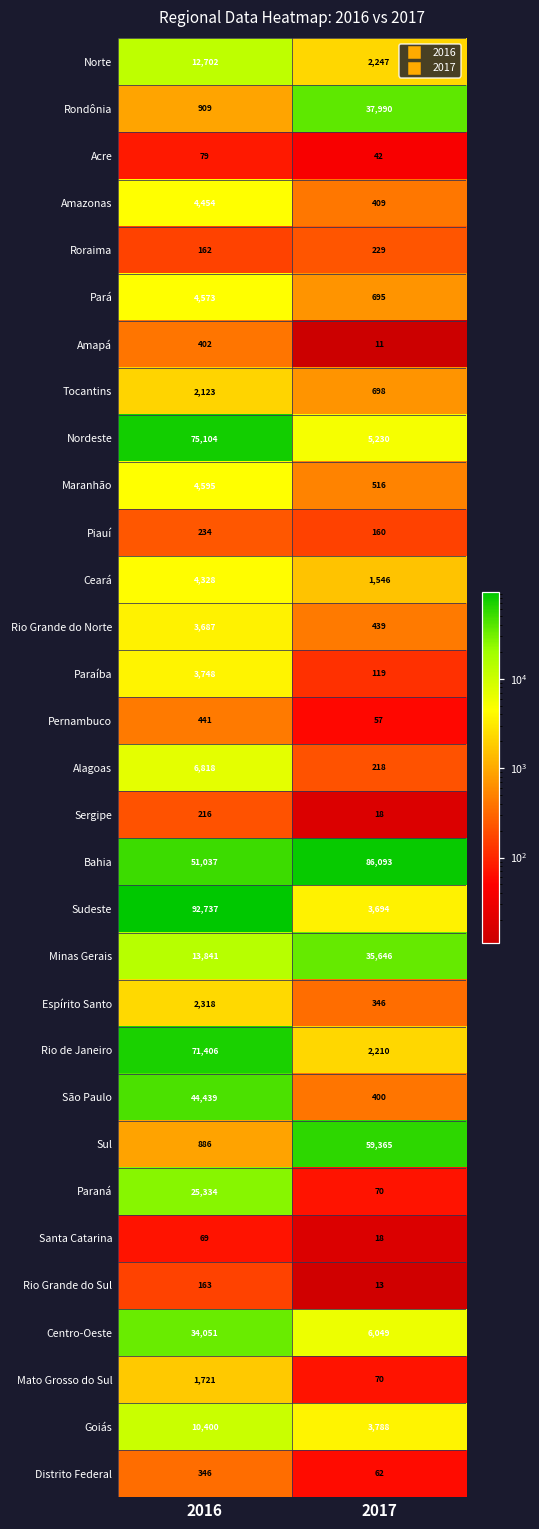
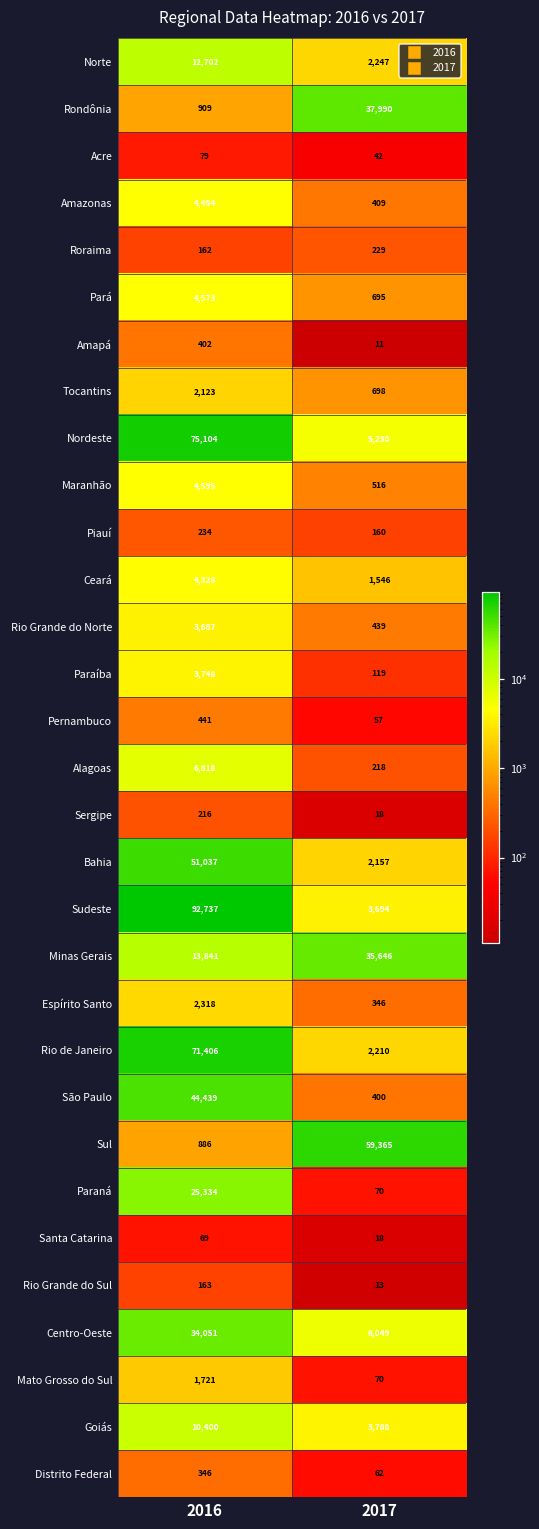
Bahia, 2017: 86,093 -> 2,157
